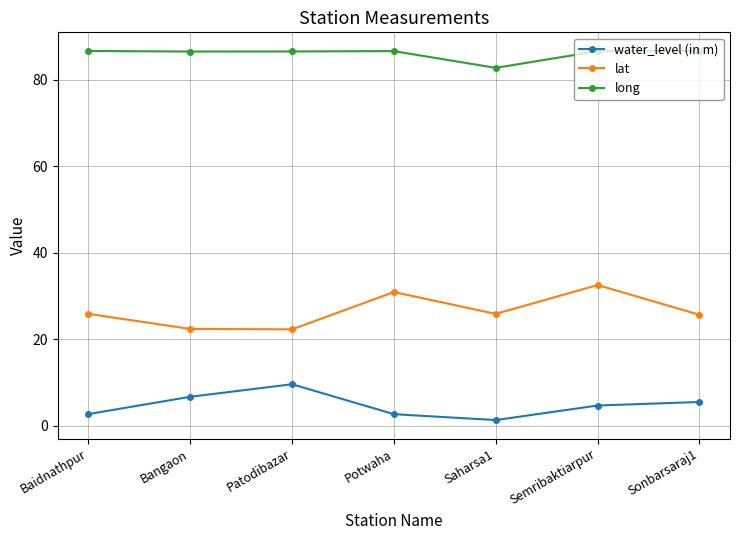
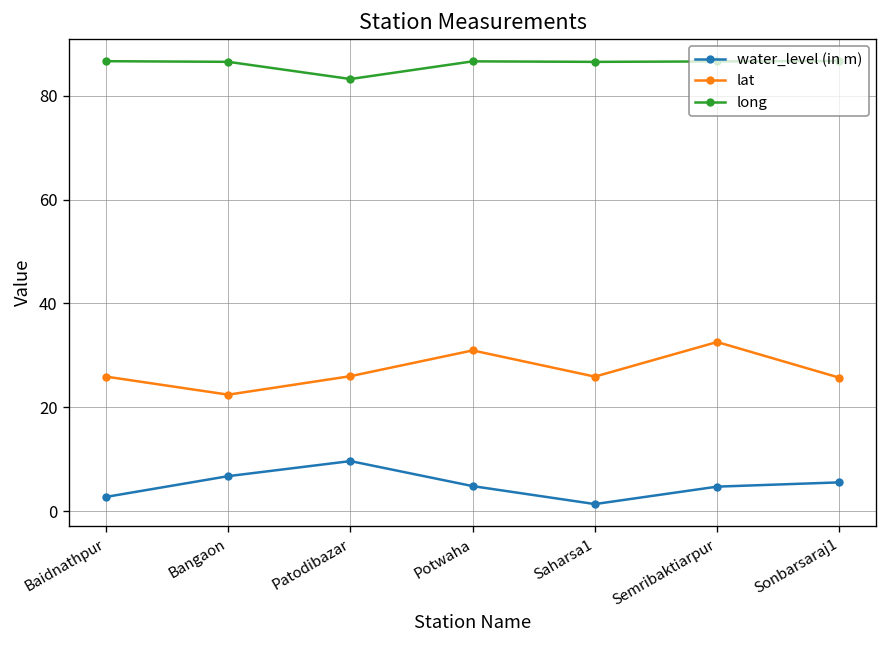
lat, Patodibazar: 22 -> 26
long, Patodibazar: 87 -> 83
water_level (in m), Potwaha: 3 -> 5
long, Saharsa1: 83 -> 87
